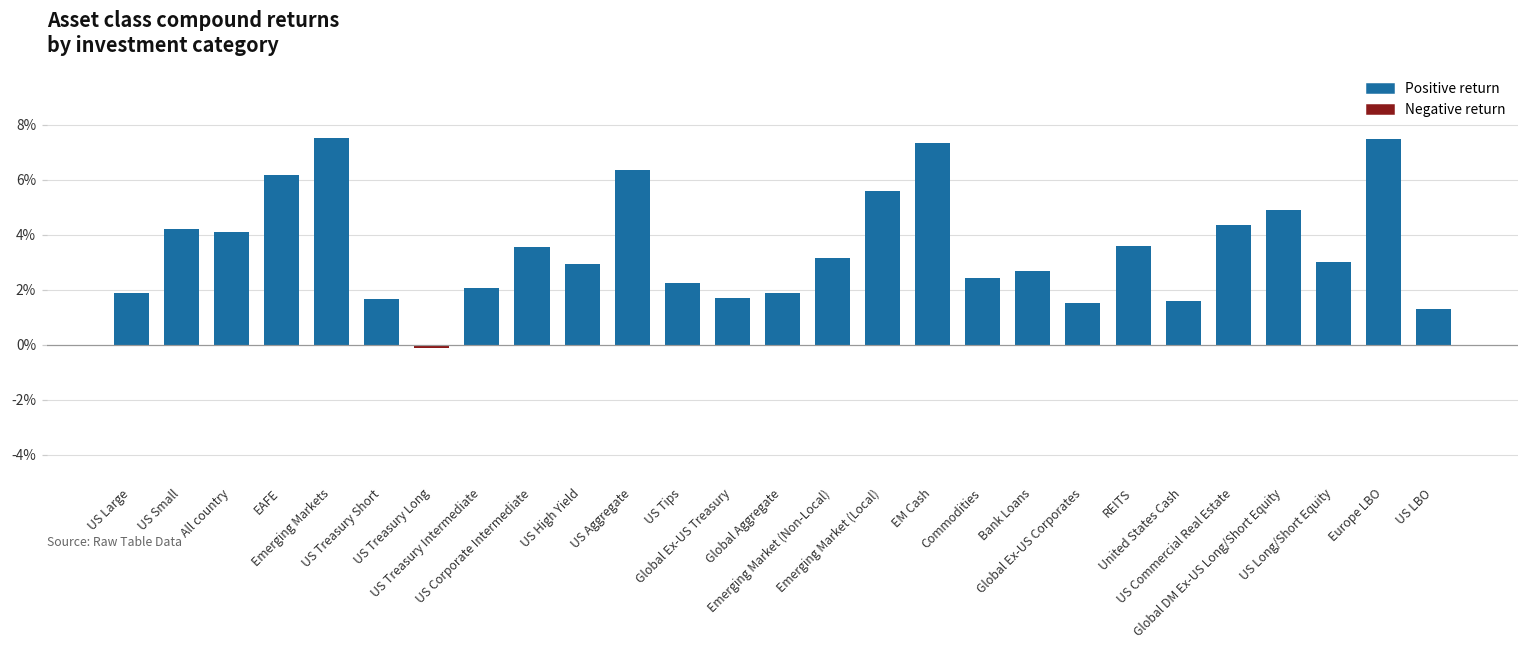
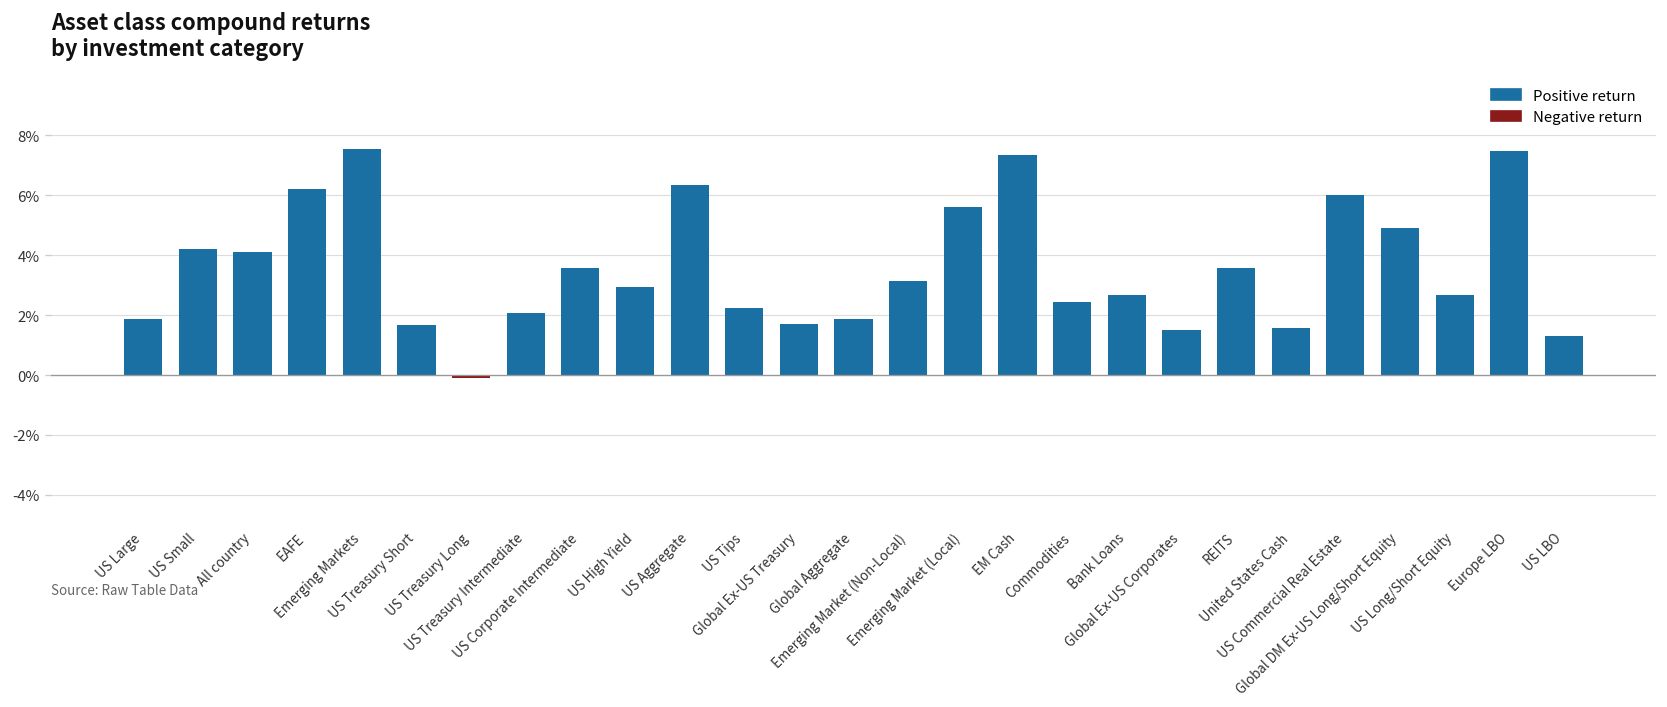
US Commercial Real Estate: 4.4% -> 6.0%
US Long/Short Equity: 3.0% -> 2.7%
